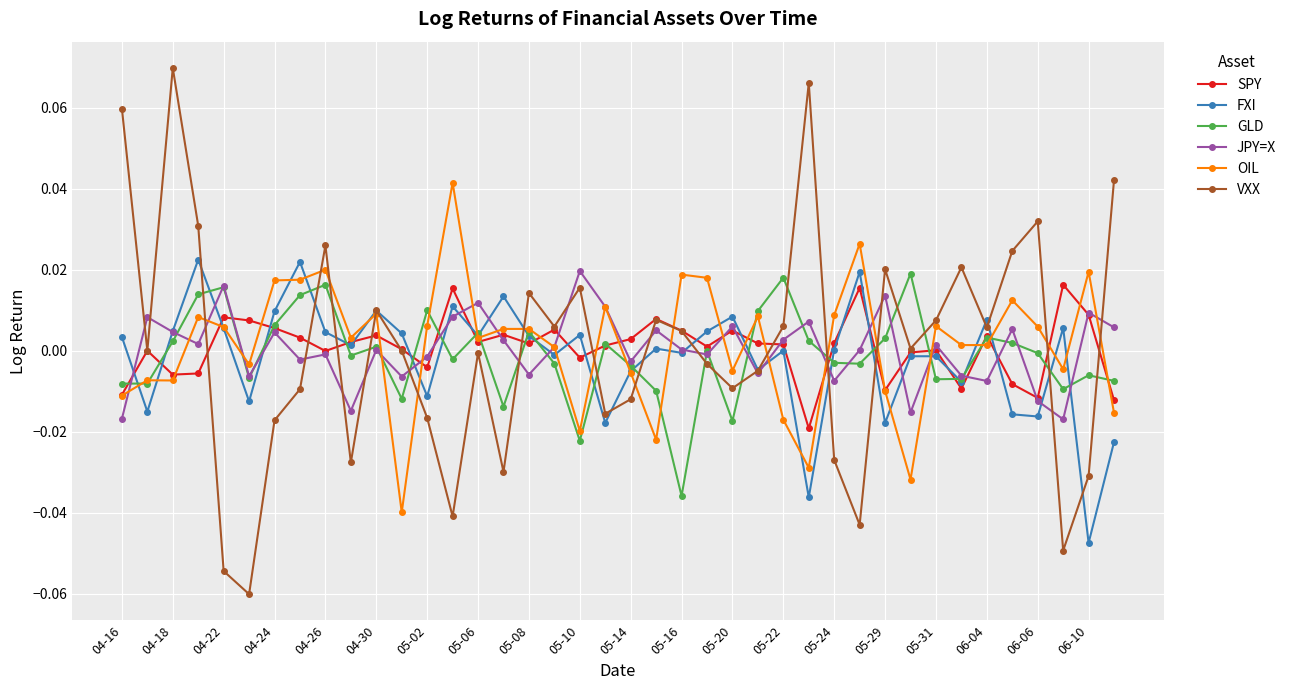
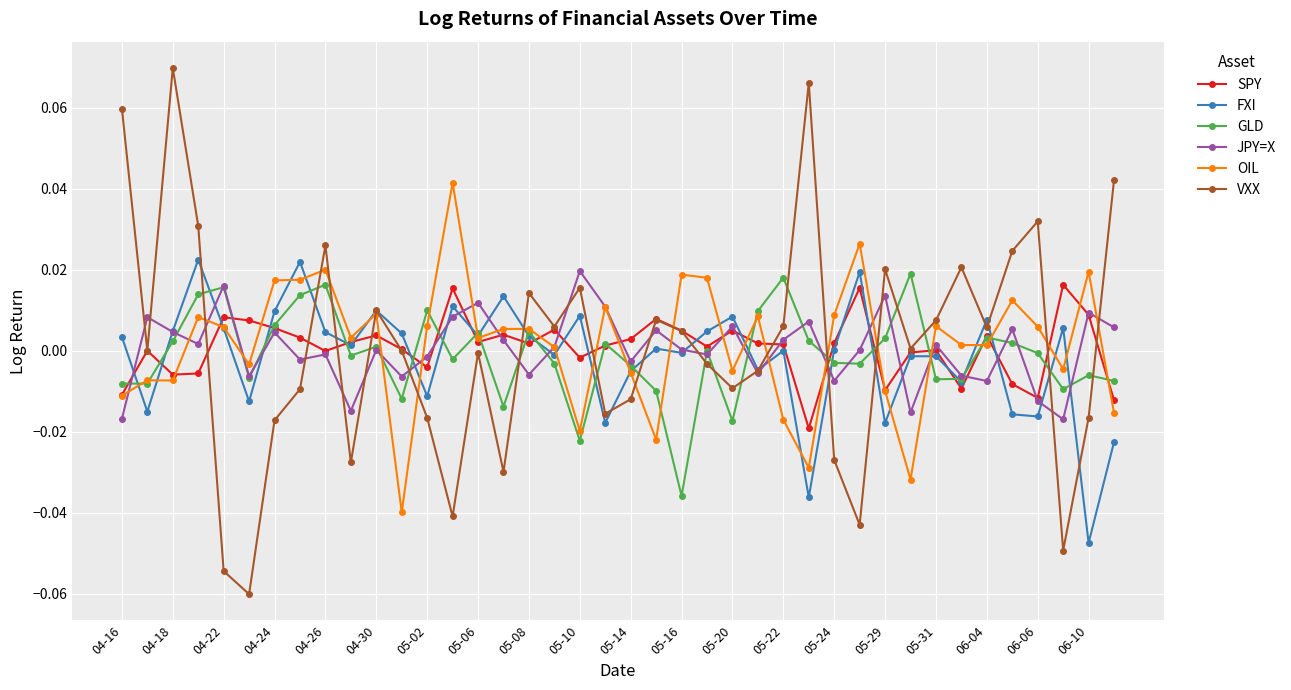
FXI, 05-10: 0.004 -> 0.009
VXX, 06-10: -0.031 -> -0.017
